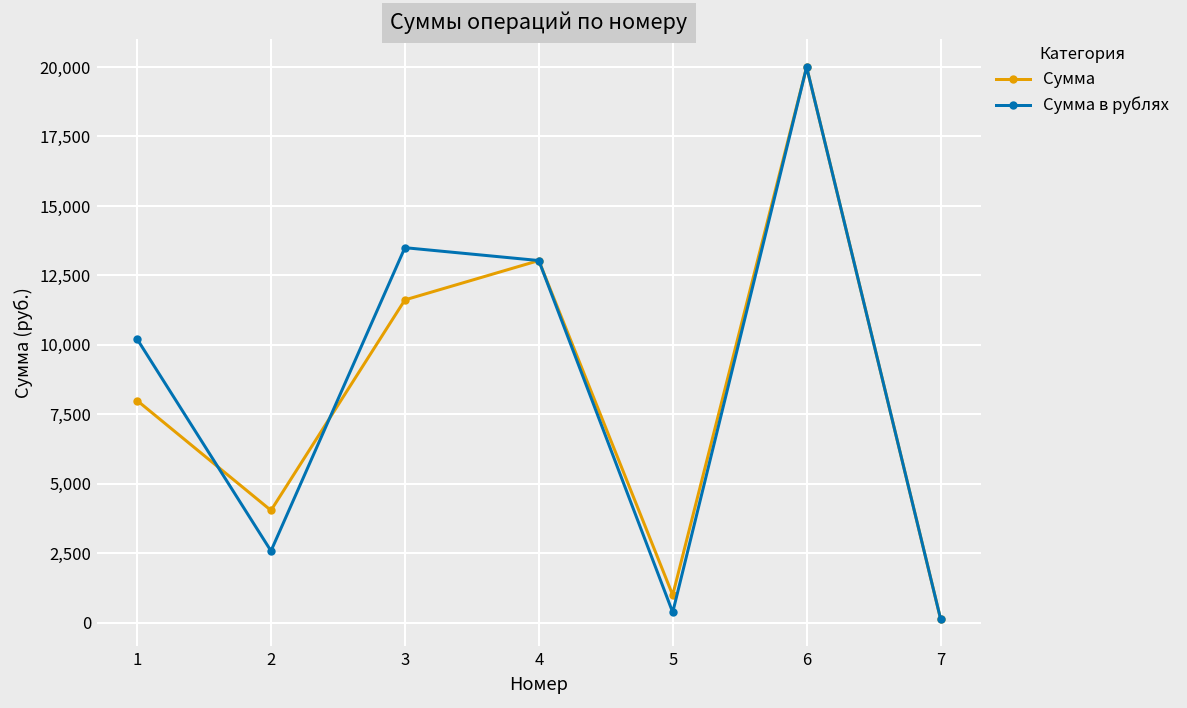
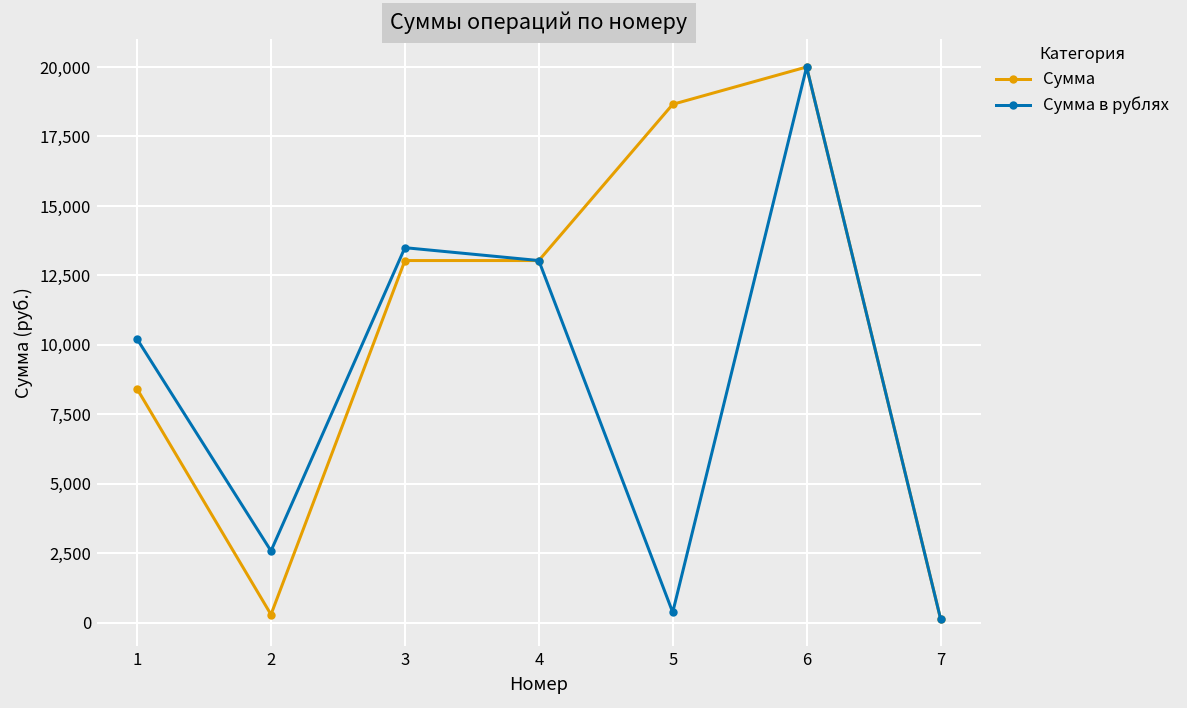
Сумма, 1: 8,000 -> 8,400
Сумма, 2: 4,000 -> 300
Сумма, 3: 11,600 -> 13,000
Сумма, 5: 1,000 -> 18,700
